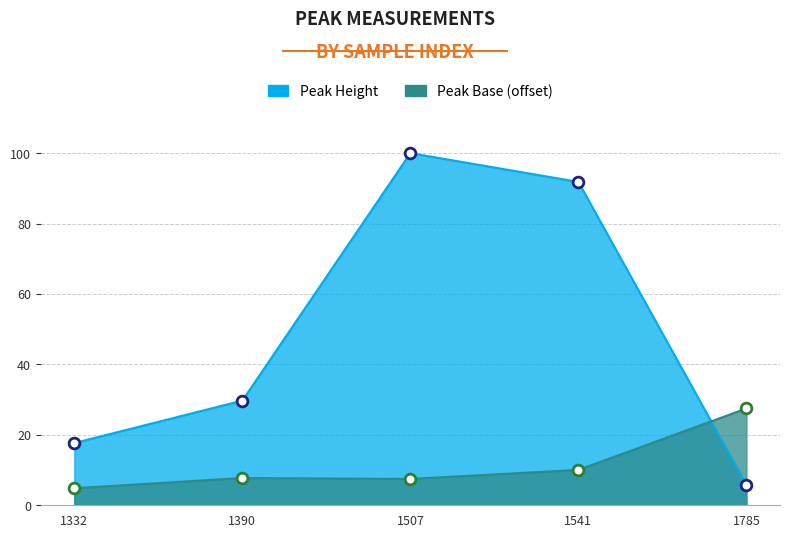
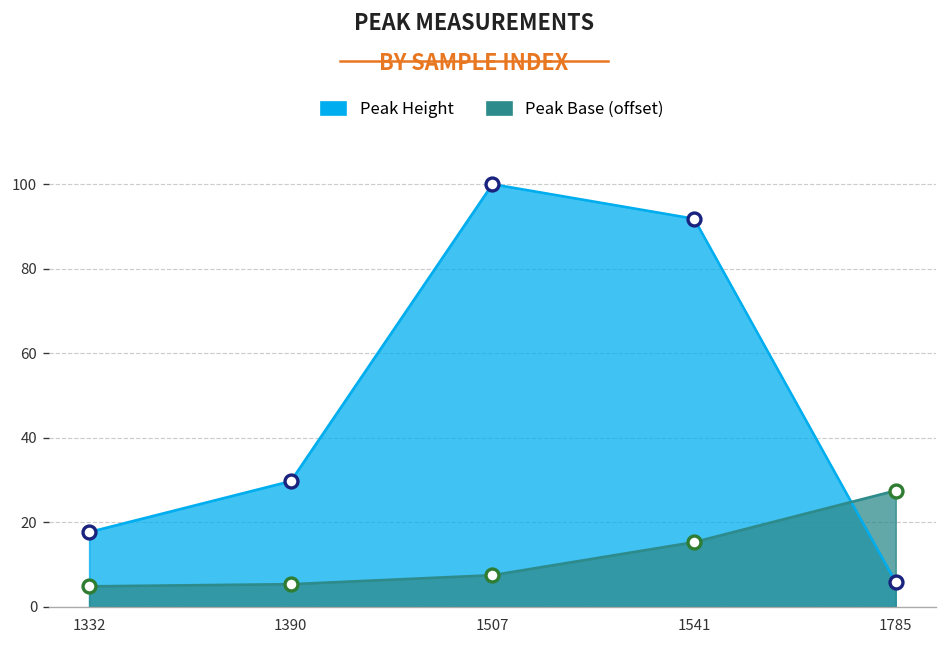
Peak Base (offset), 1390: 8 -> 5
Peak Base (offset), 1541: 10 -> 15
